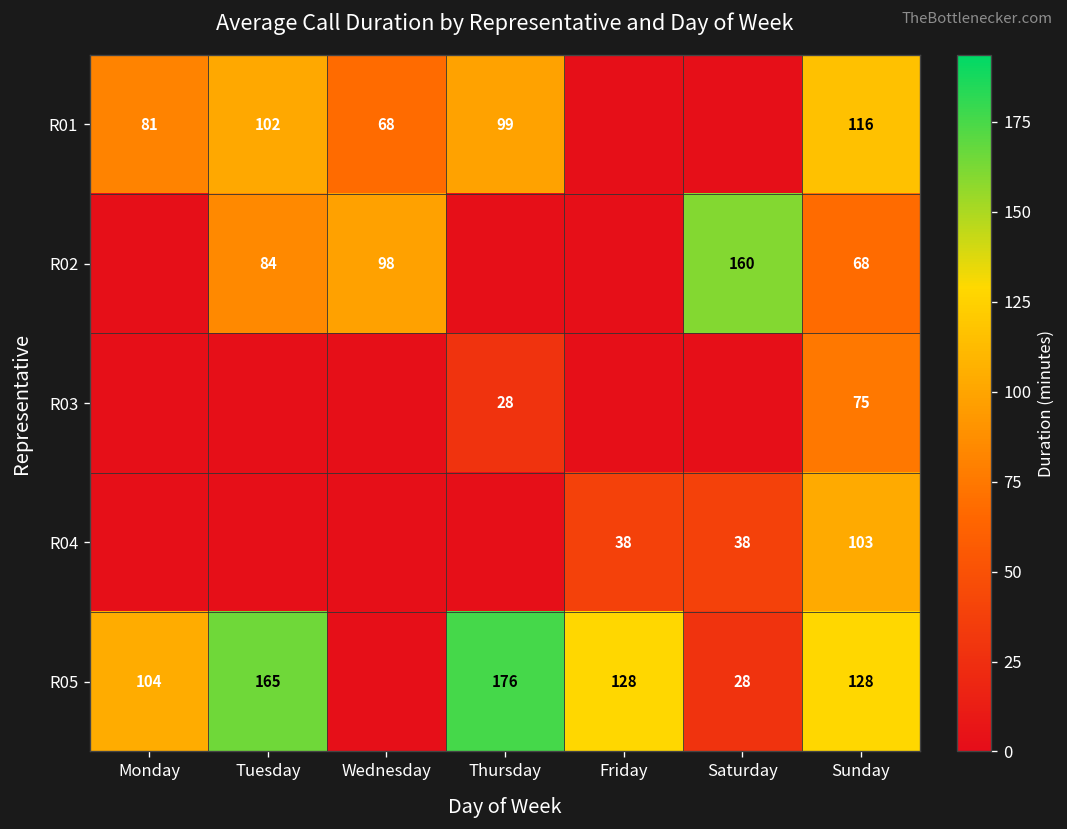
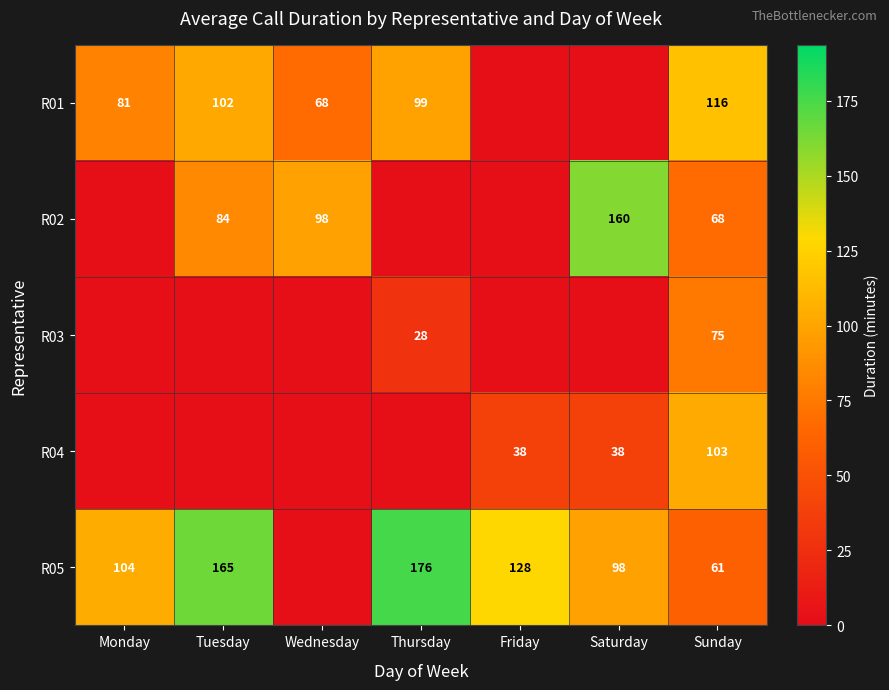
R05, Saturday: 28 -> 98
R05, Sunday: 128 -> 61
